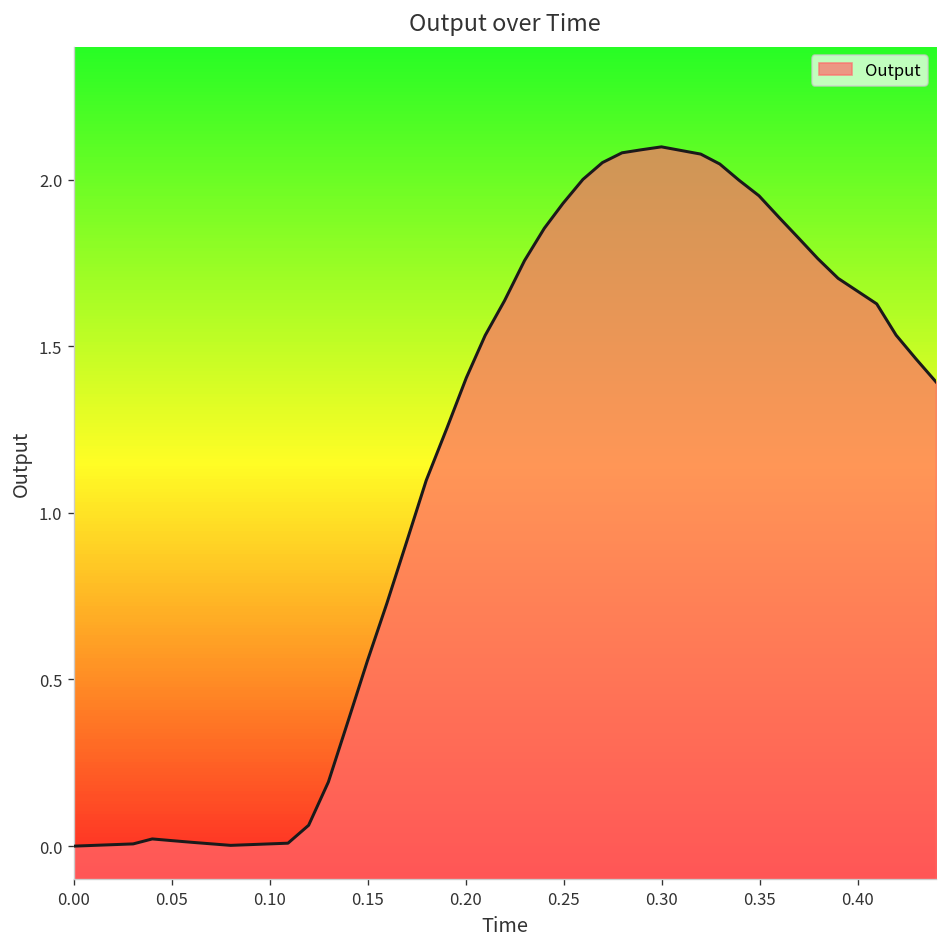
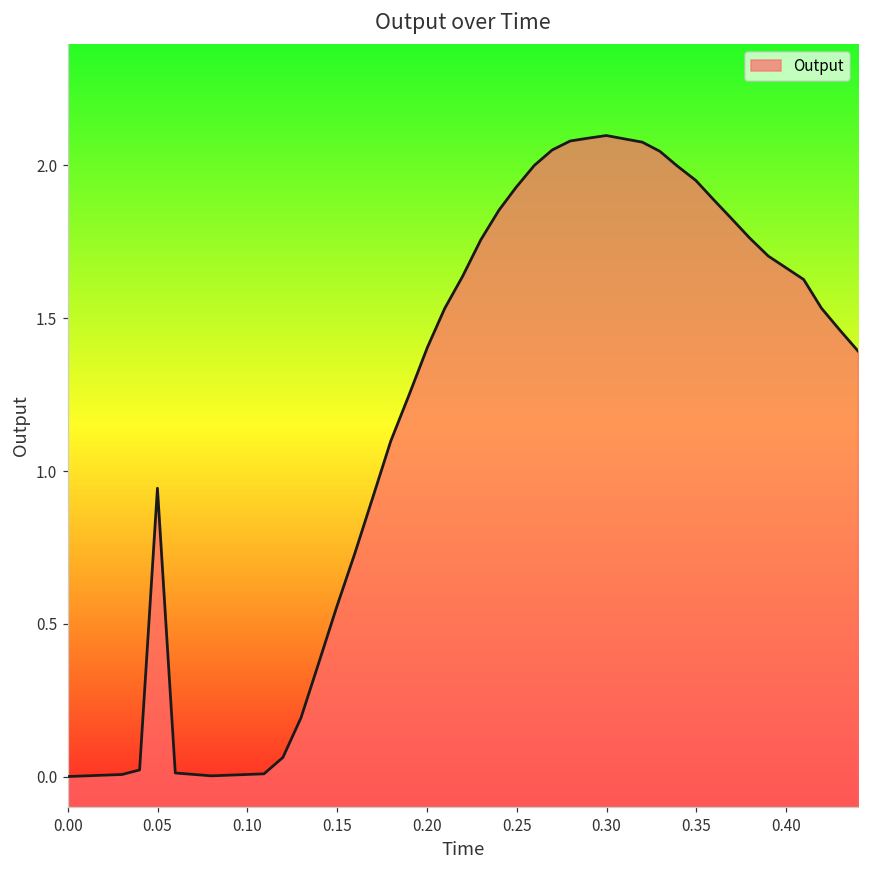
0.05: 0.02 -> 0.94
